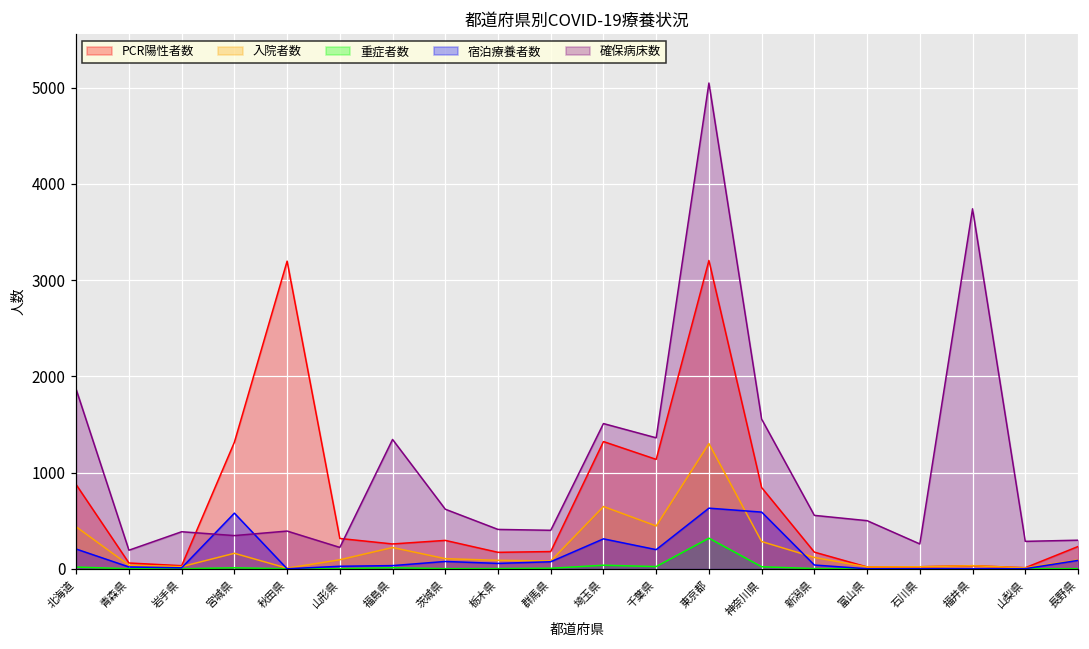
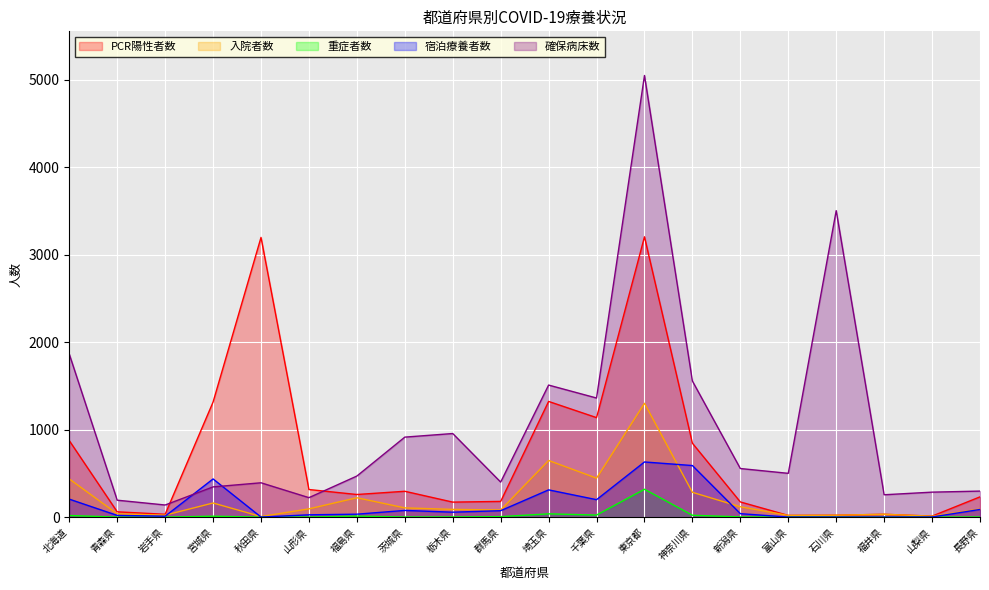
確保病床数, 岩手県: 400 -> 100
宿泊療養者数, 宮城県: 600 -> 400
確保病床数, 福島県: 1300 -> 500
確保病床数, 茨城県: 600 -> 900
確保病床数, 栃木県: 400 -> 1000
確保病床数, 石川県: 300 -> 3500
確保病床数, 福井県: 3700 -> 300
